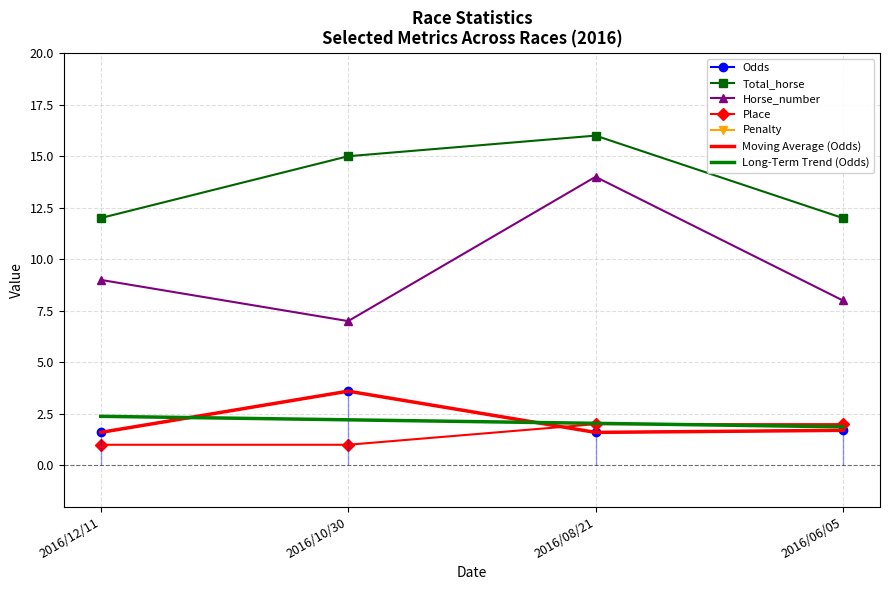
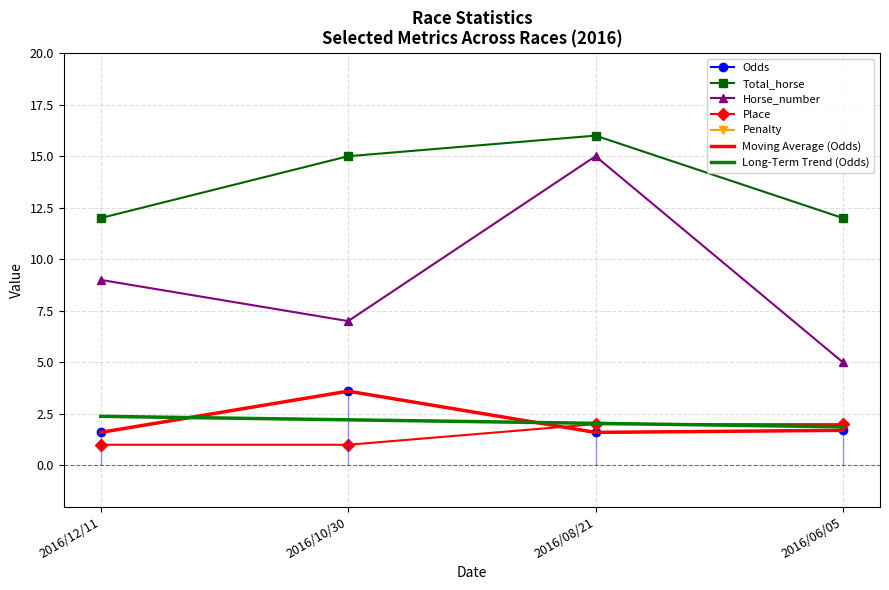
Horse_number, 2016/08/21: 14 -> 15
Horse_number, 2016/06/05: 8 -> 5
